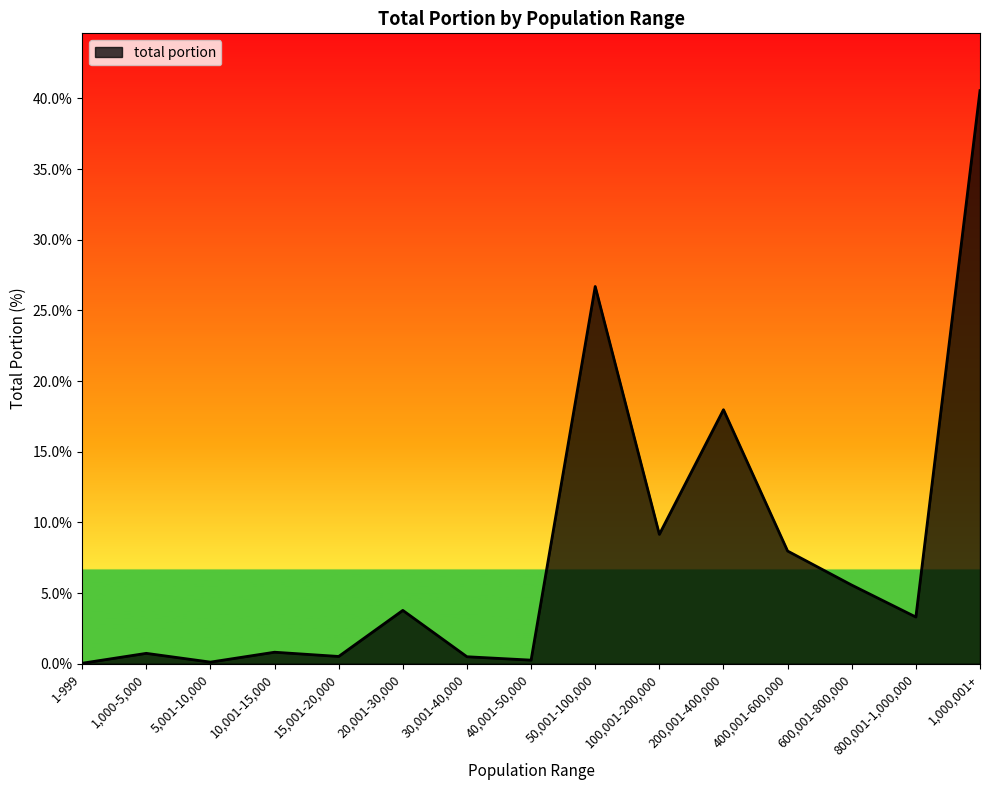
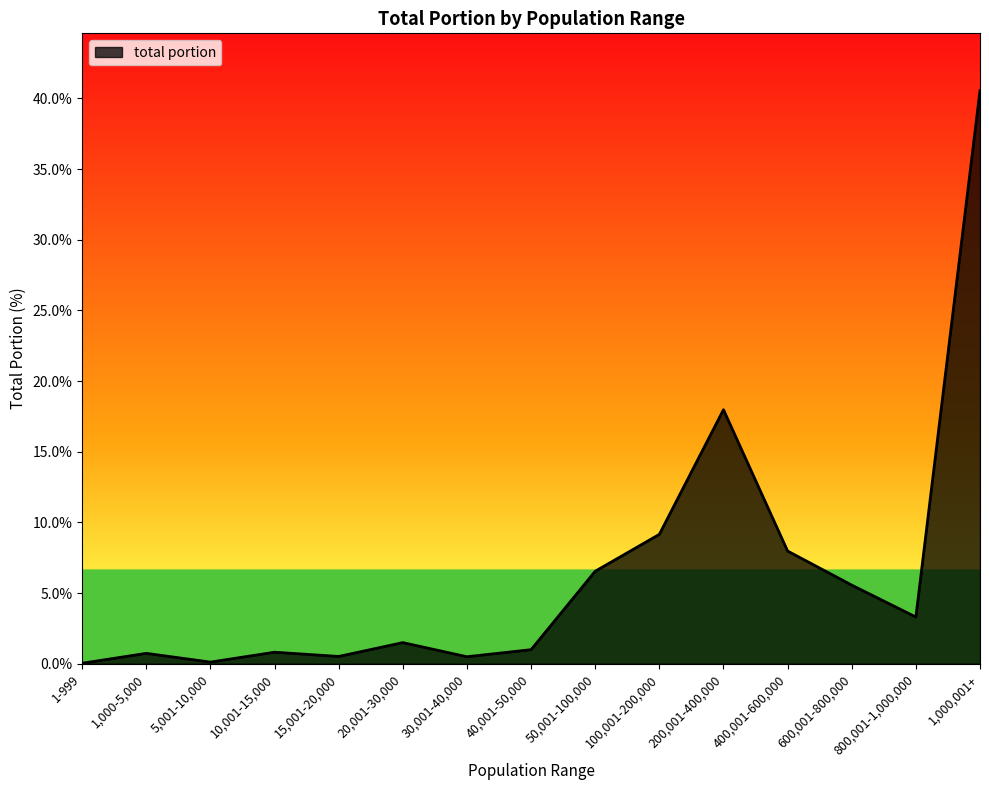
20,001-30,000: 3.8% -> 1.5%
40,001-50,000: 0.3% -> 1.0%
50,001-100,000: 26.7% -> 6.5%
